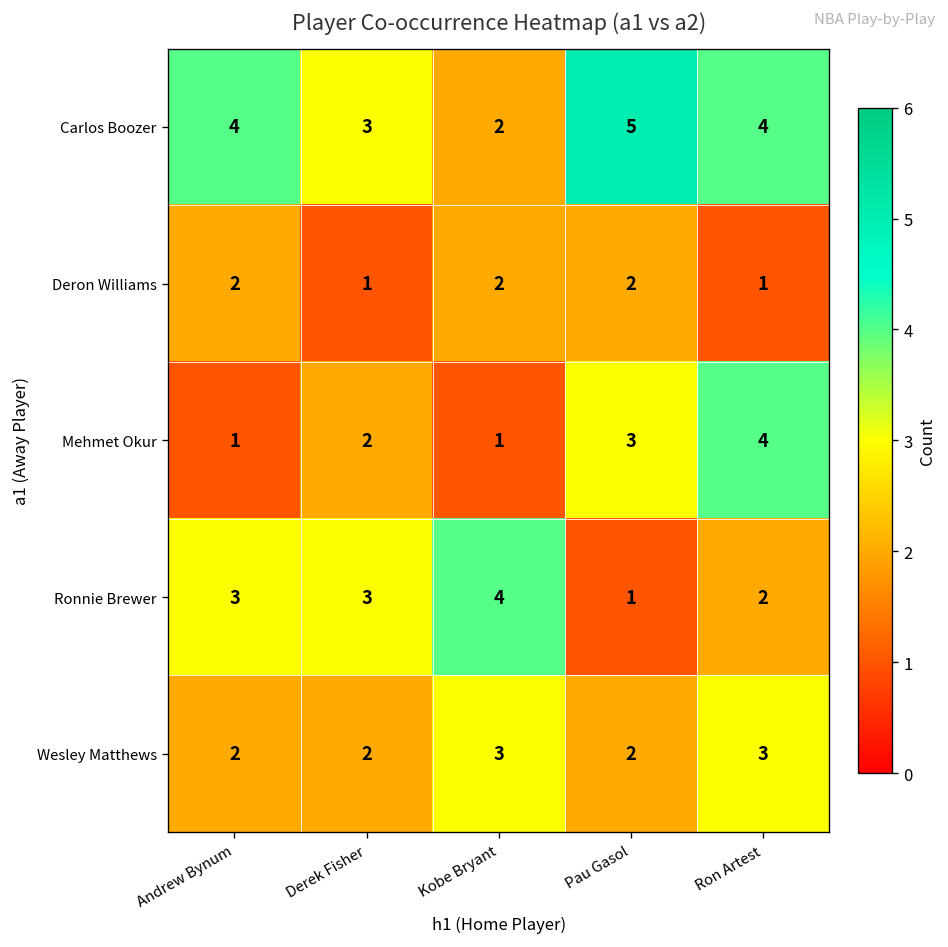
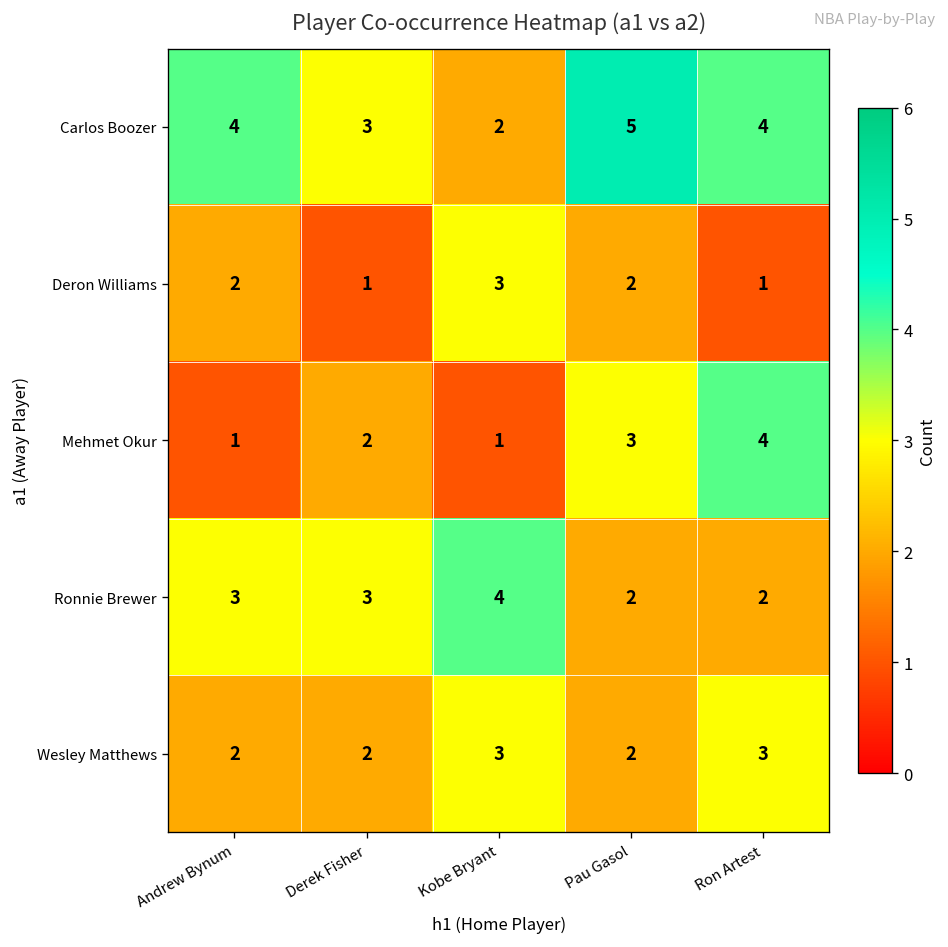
Deron Williams, Kobe Bryant: 2 -> 3
Ronnie Brewer, Pau Gasol: 1 -> 2
